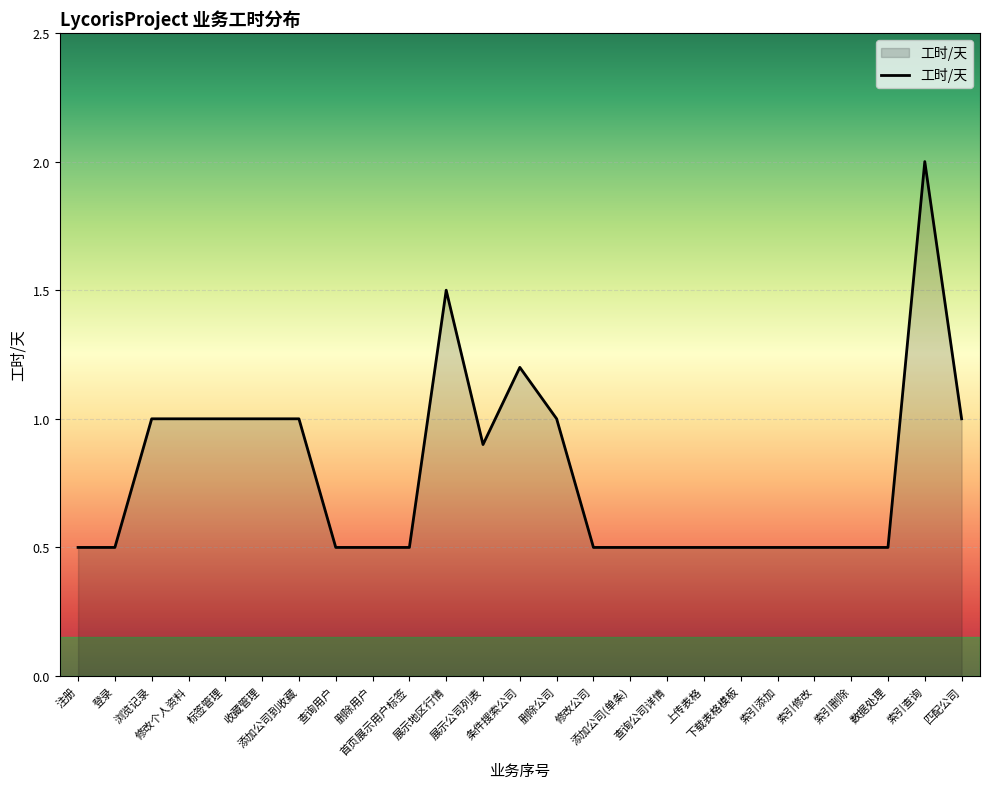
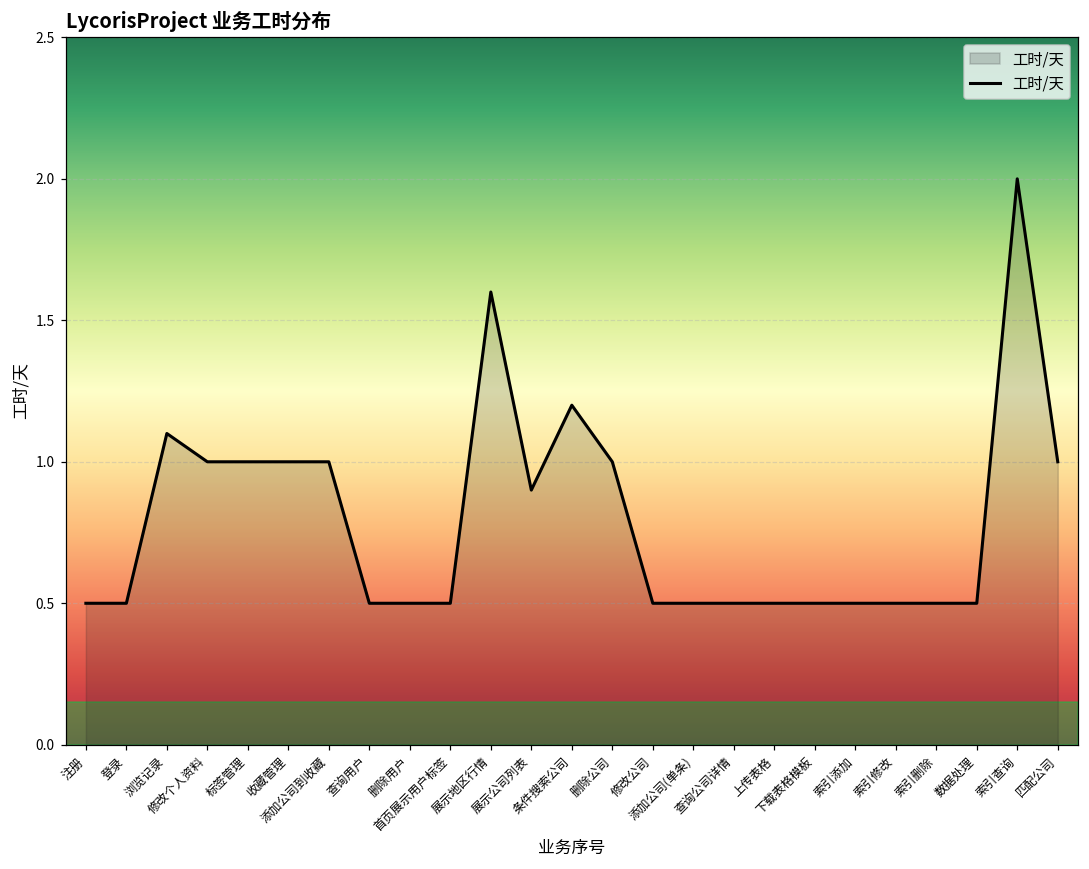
浏览记录: 1.0 -> 1.1
展示地区行情: 1.5 -> 1.6
